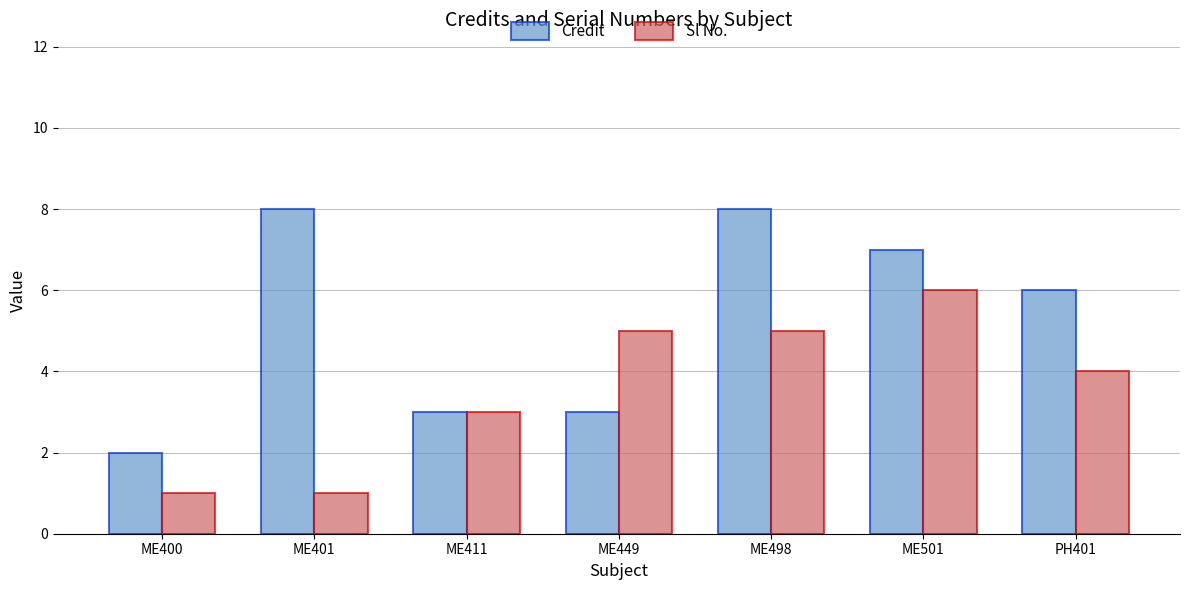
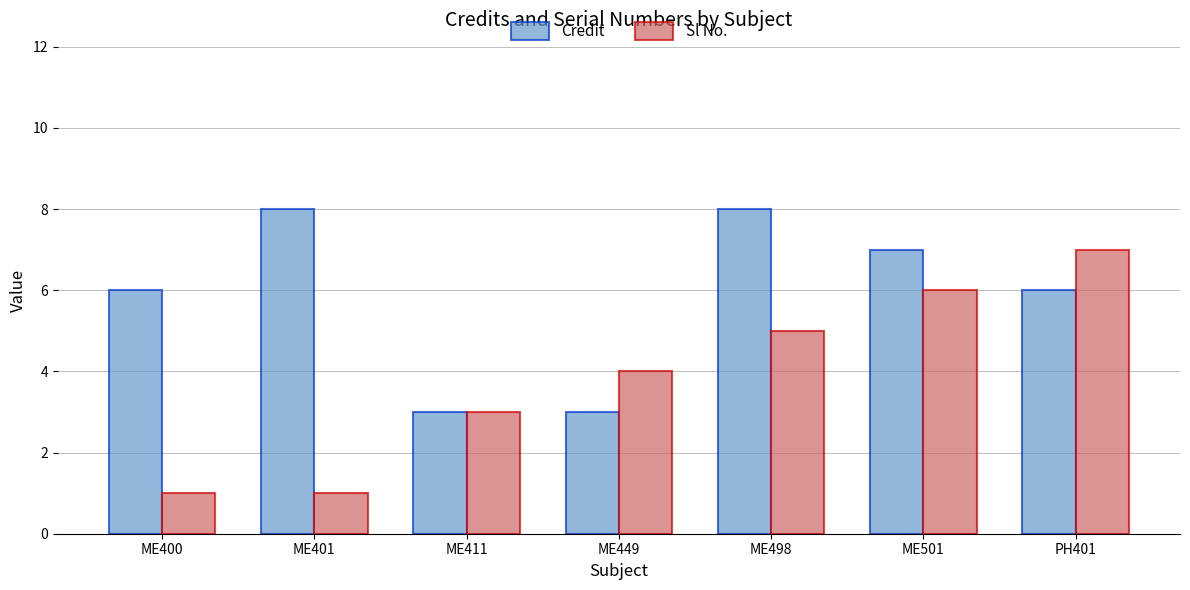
Credit, ME400: 2 -> 6
Sl No., ME449: 5 -> 4
Sl No., PH401: 4 -> 7
